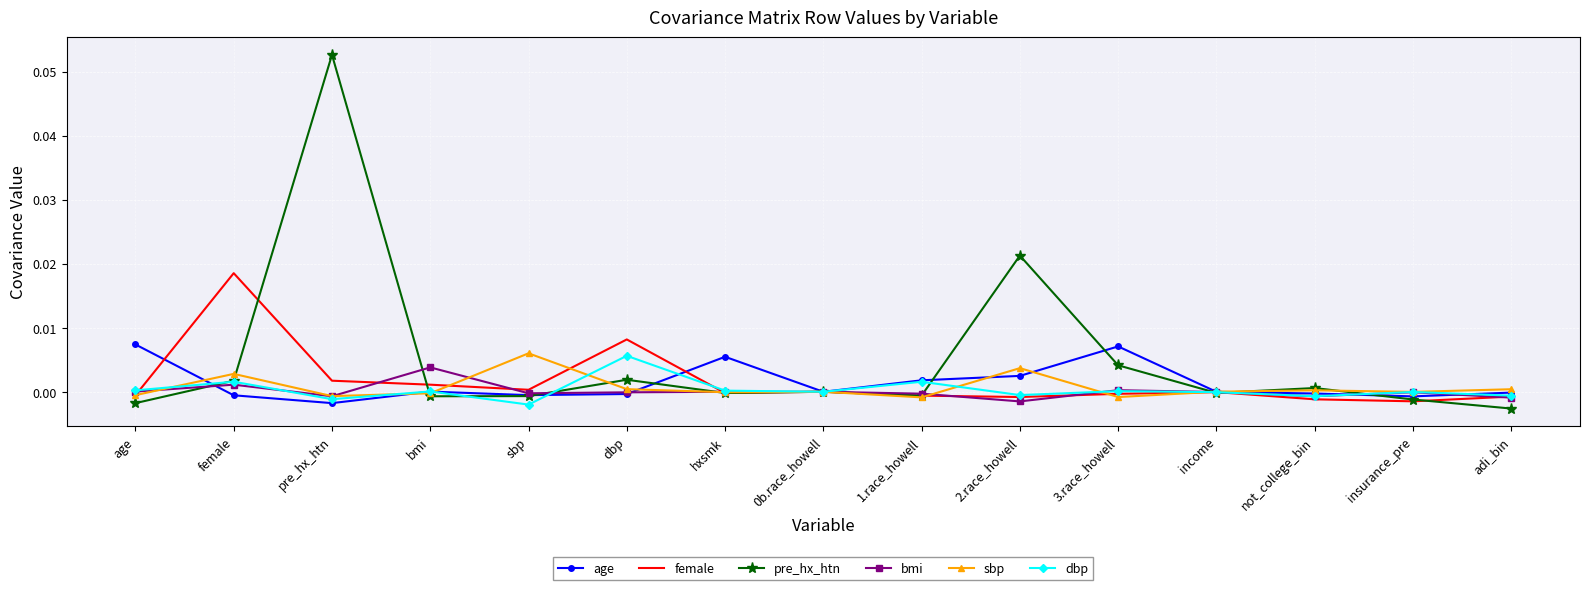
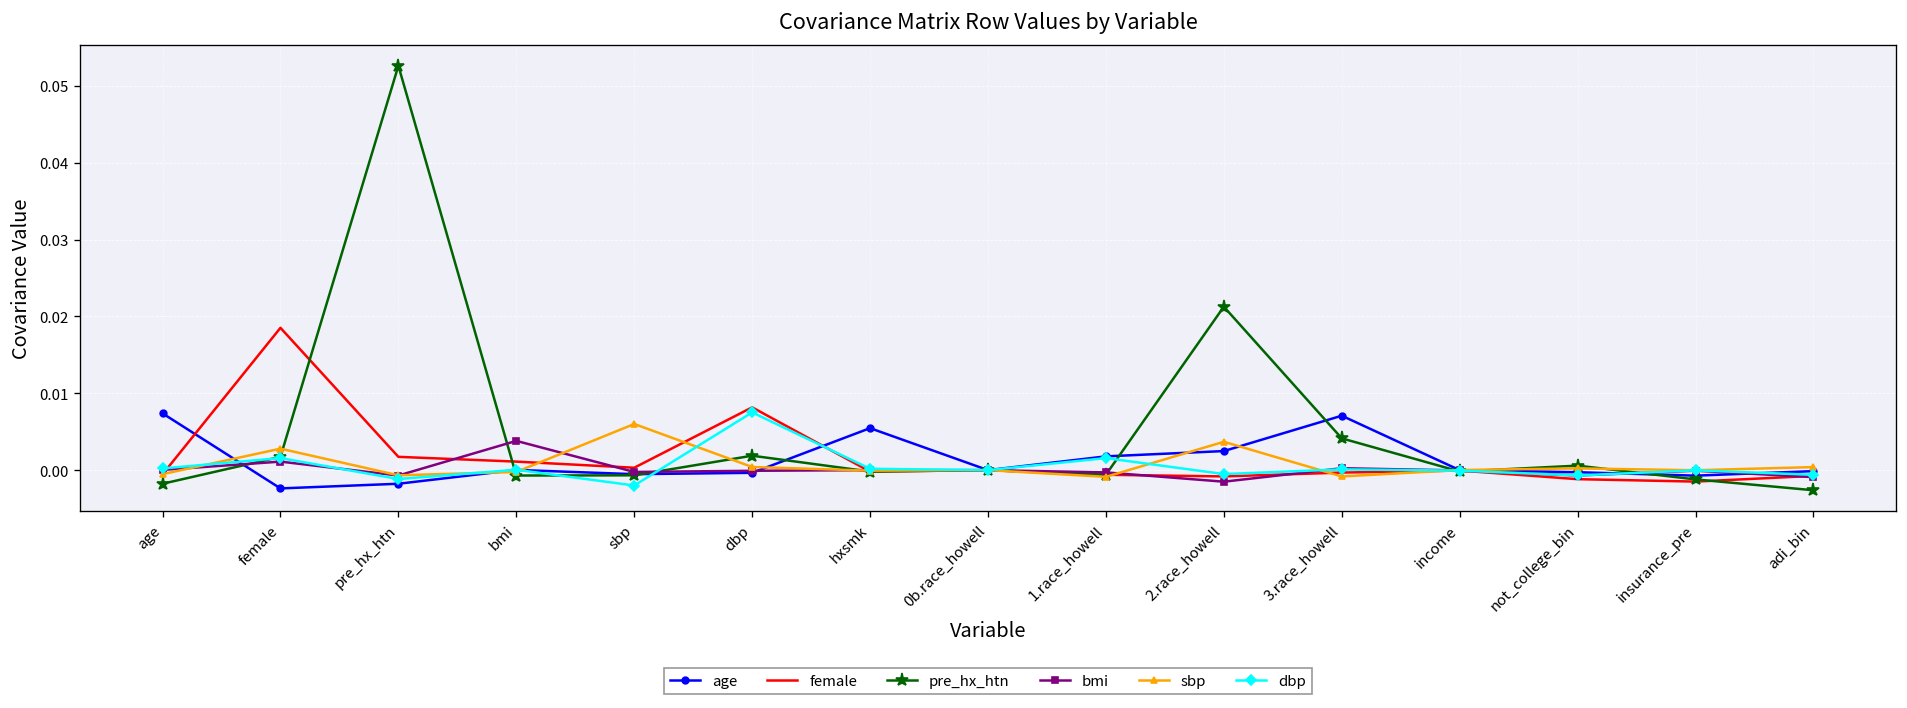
age, female: -0.001 -> -0.002
dbp, dbp: 0.006 -> 0.008
